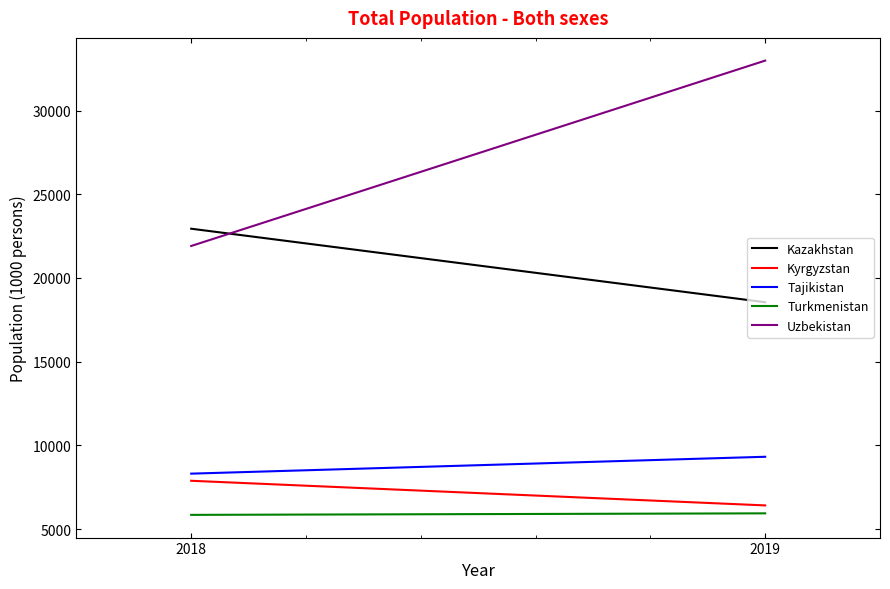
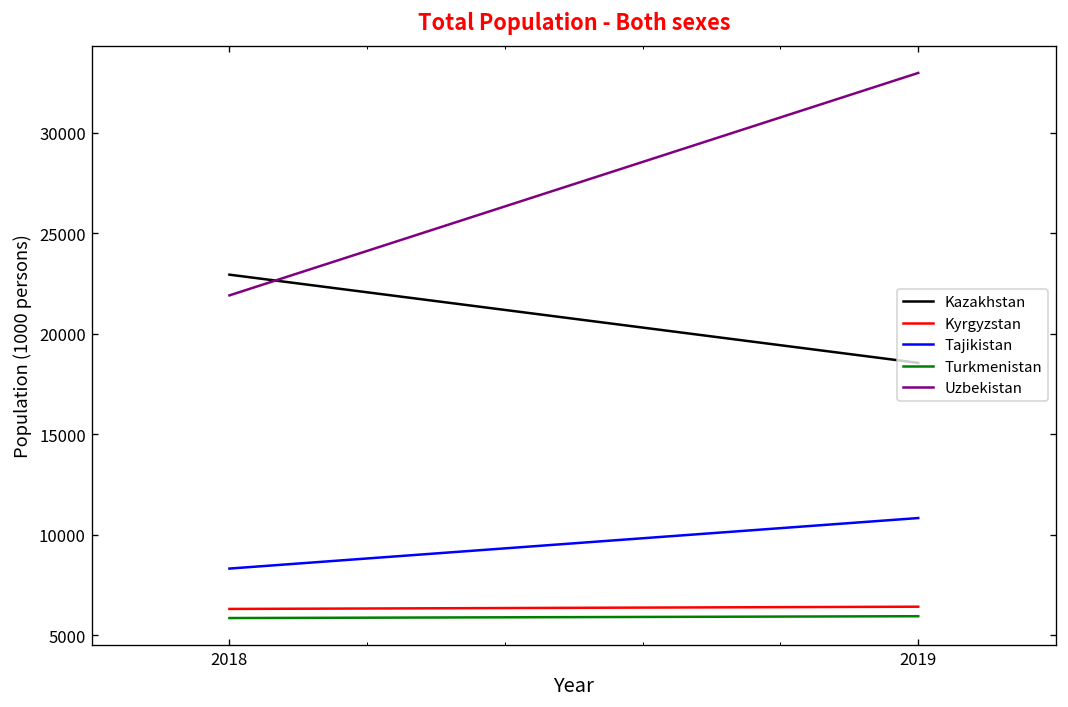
Kyrgyzstan, 2018: 7900 -> 6300
Tajikistan, 2019: 9300 -> 10800
